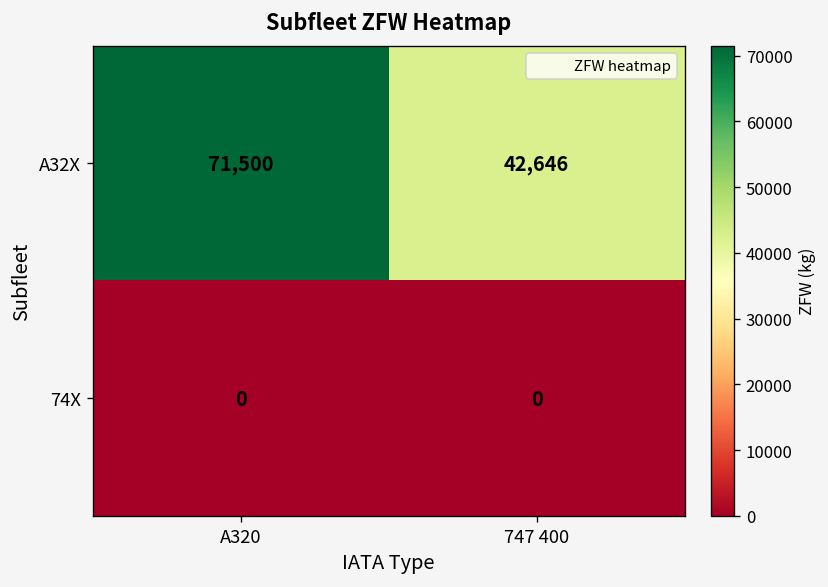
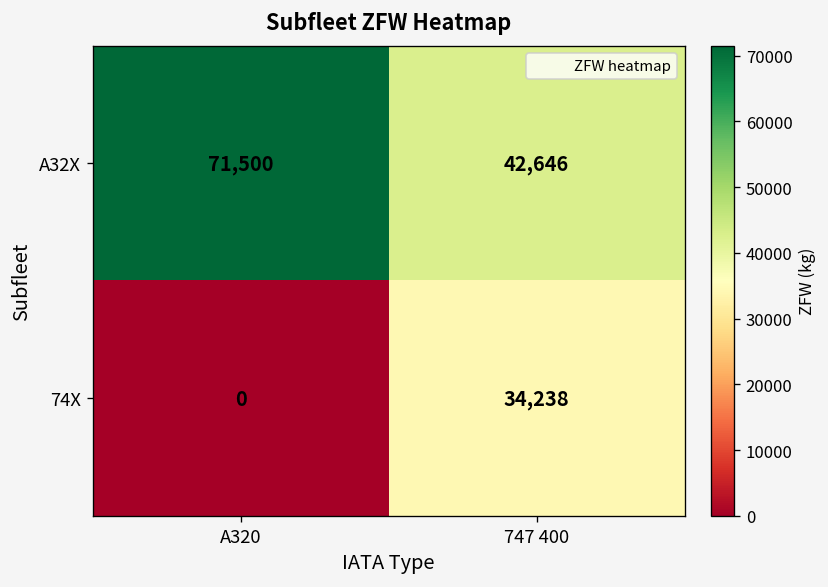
74X, 747 400: 0 -> 34,238
